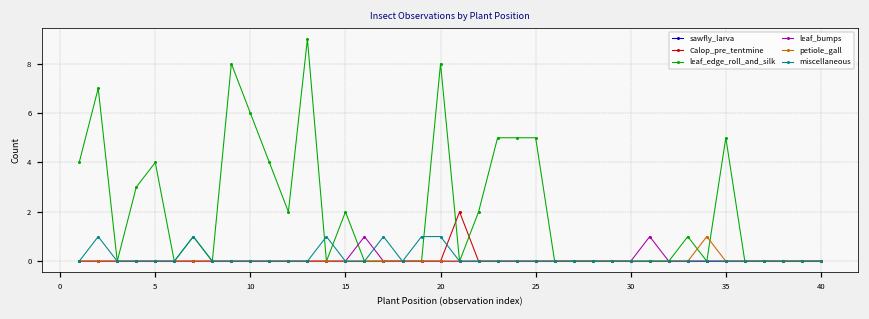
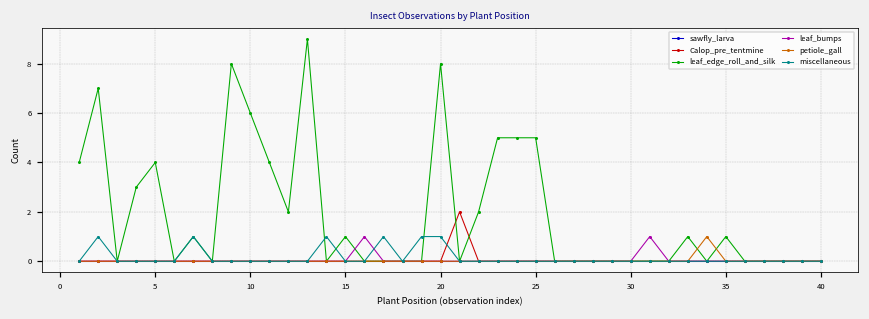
leaf_edge_roll_and_silk, 15: 2 -> 1
leaf_edge_roll_and_silk, 35: 5 -> 1
